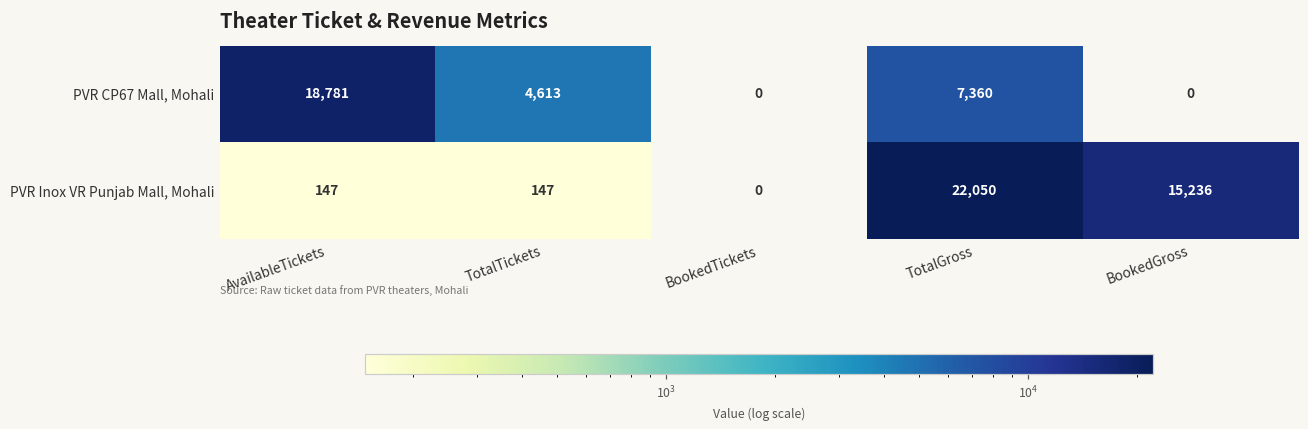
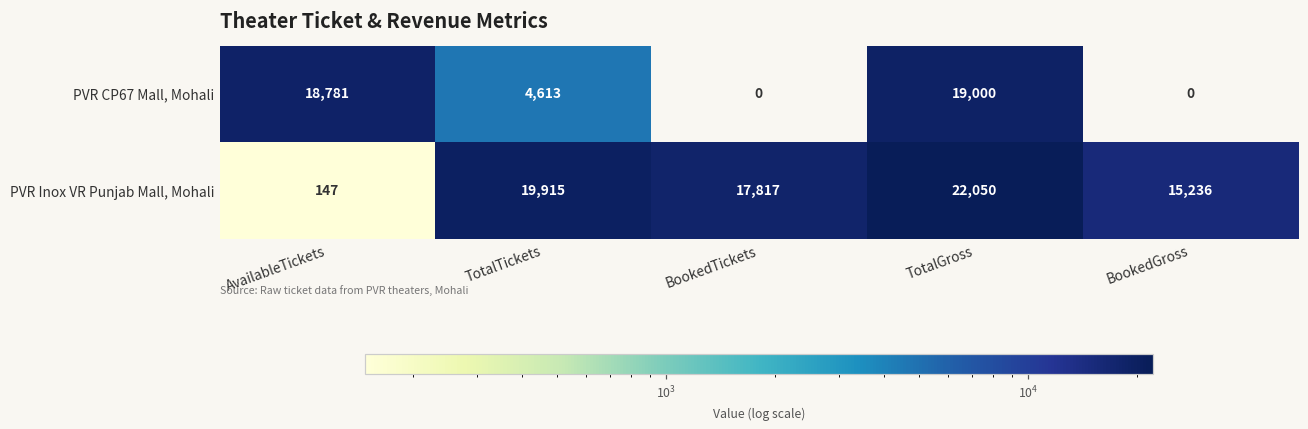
PVR CP67 Mall, Mohali, TotalGross: 7,360 -> 19,000
PVR Inox VR Punjab Mall, Mohali, TotalTickets: 147 -> 19,915
PVR Inox VR Punjab Mall, Mohali, BookedTickets: 0 -> 17,817
